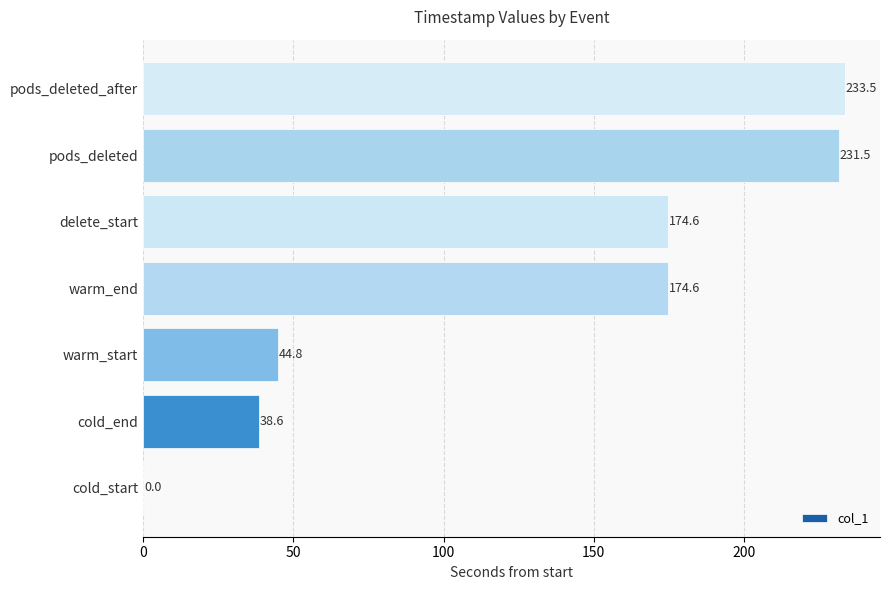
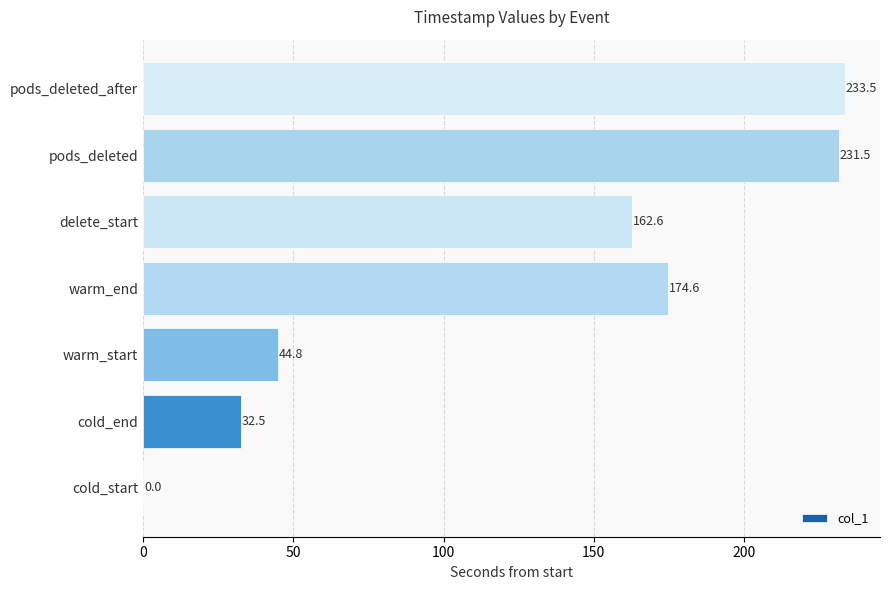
delete_start: 174.6 -> 162.6
cold_end: 38.6 -> 32.5
